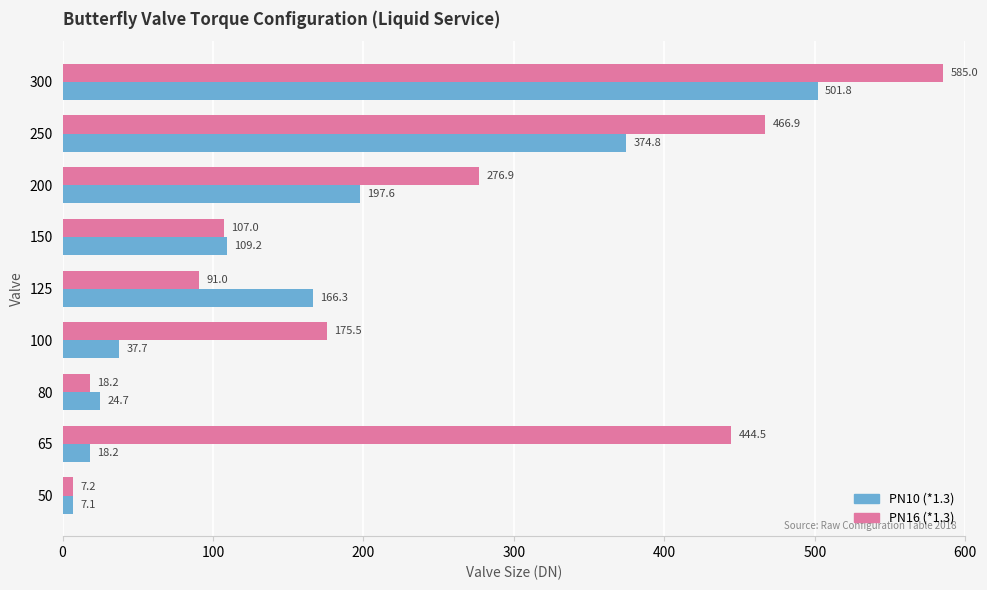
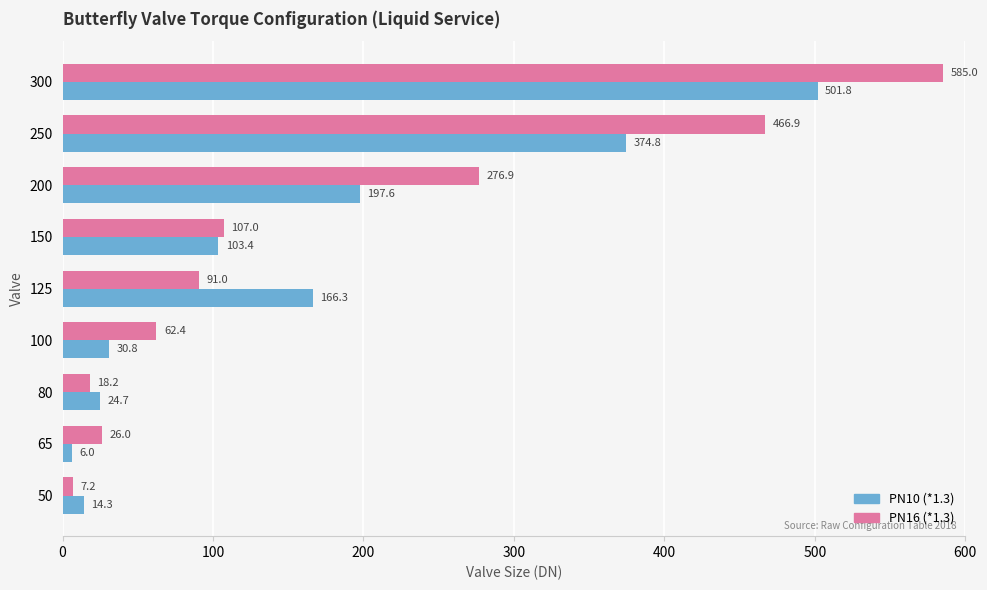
PN10 (*1.3), 150: 109.2 -> 103.4
PN16 (*1.3), 100: 175.5 -> 62.4
PN10 (*1.3), 100: 37.7 -> 30.8
PN16 (*1.3), 65: 444.5 -> 26.0
PN10 (*1.3), 65: 18.2 -> 6.0
PN10 (*1.3), 50: 7.1 -> 14.3
